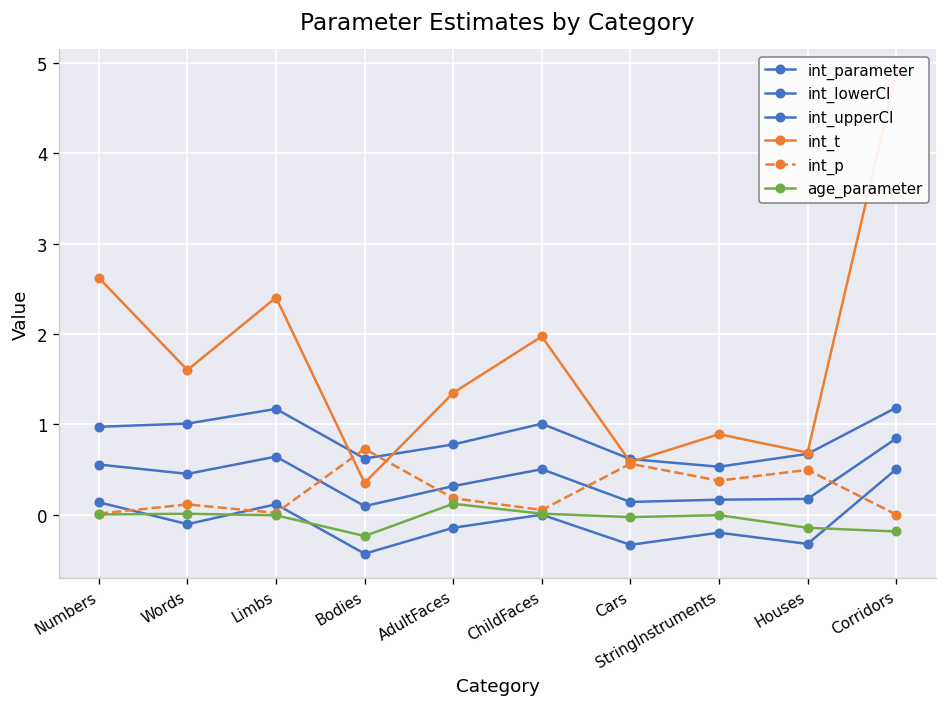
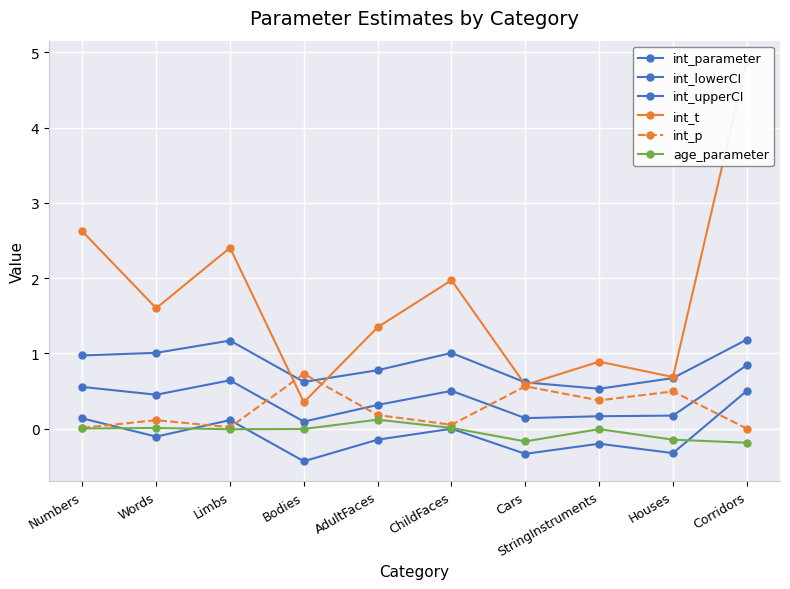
age_parameter, Bodies: -0.2 -> 0.0
age_parameter, Cars: 0.0 -> -0.2
